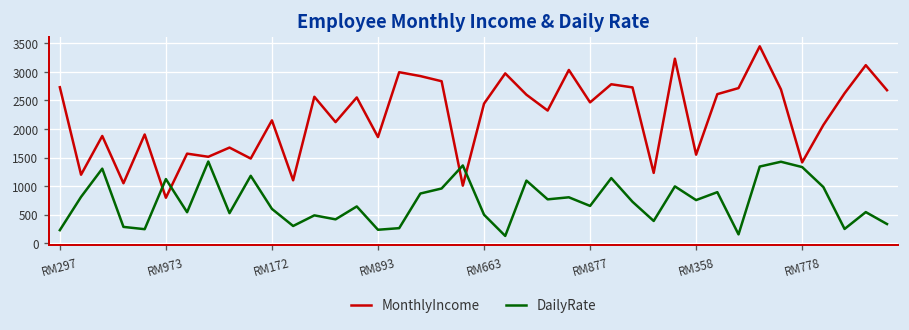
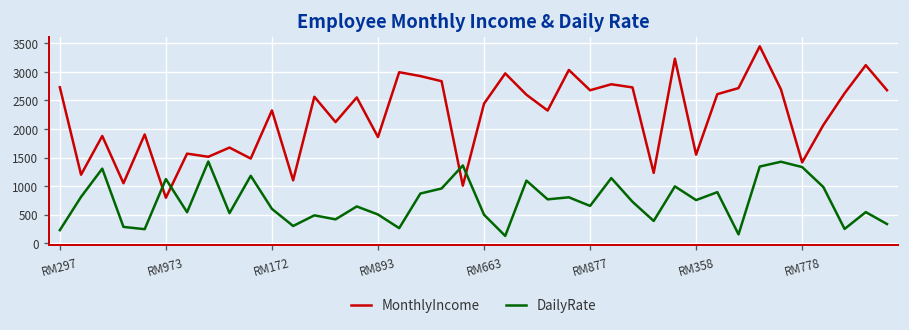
MonthlyIncome, RM172: 2200 -> 2300
DailyRate, RM893: 200 -> 500
MonthlyIncome, RM877: 2500 -> 2700
